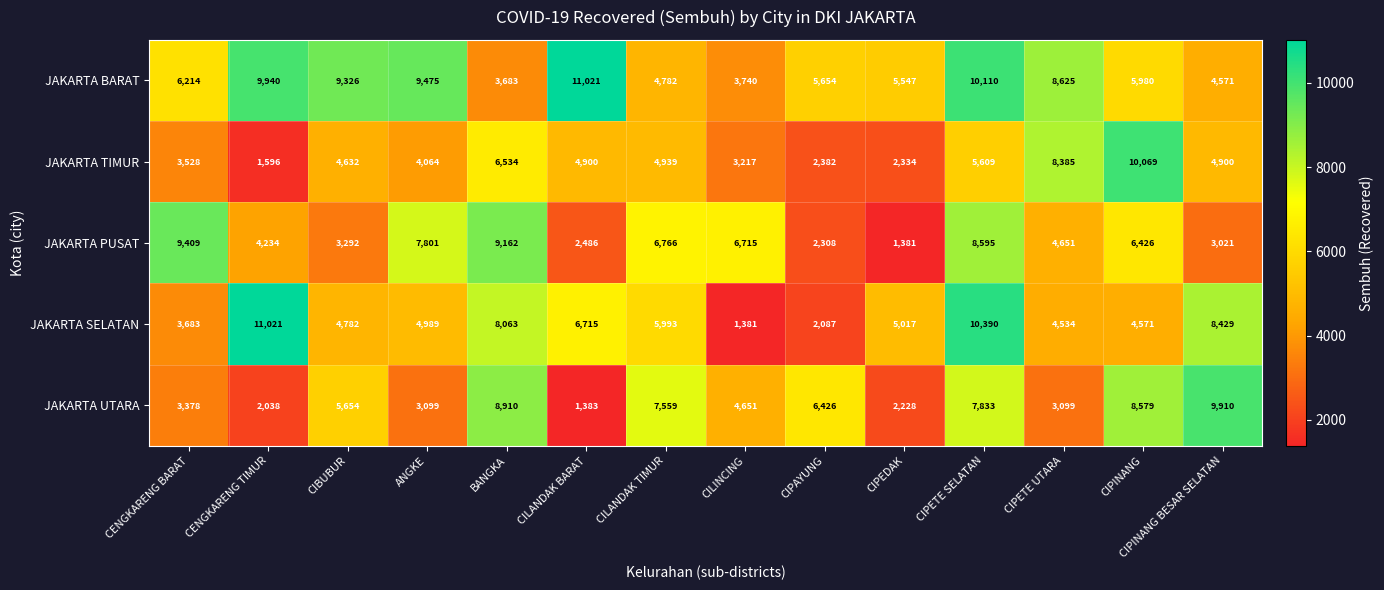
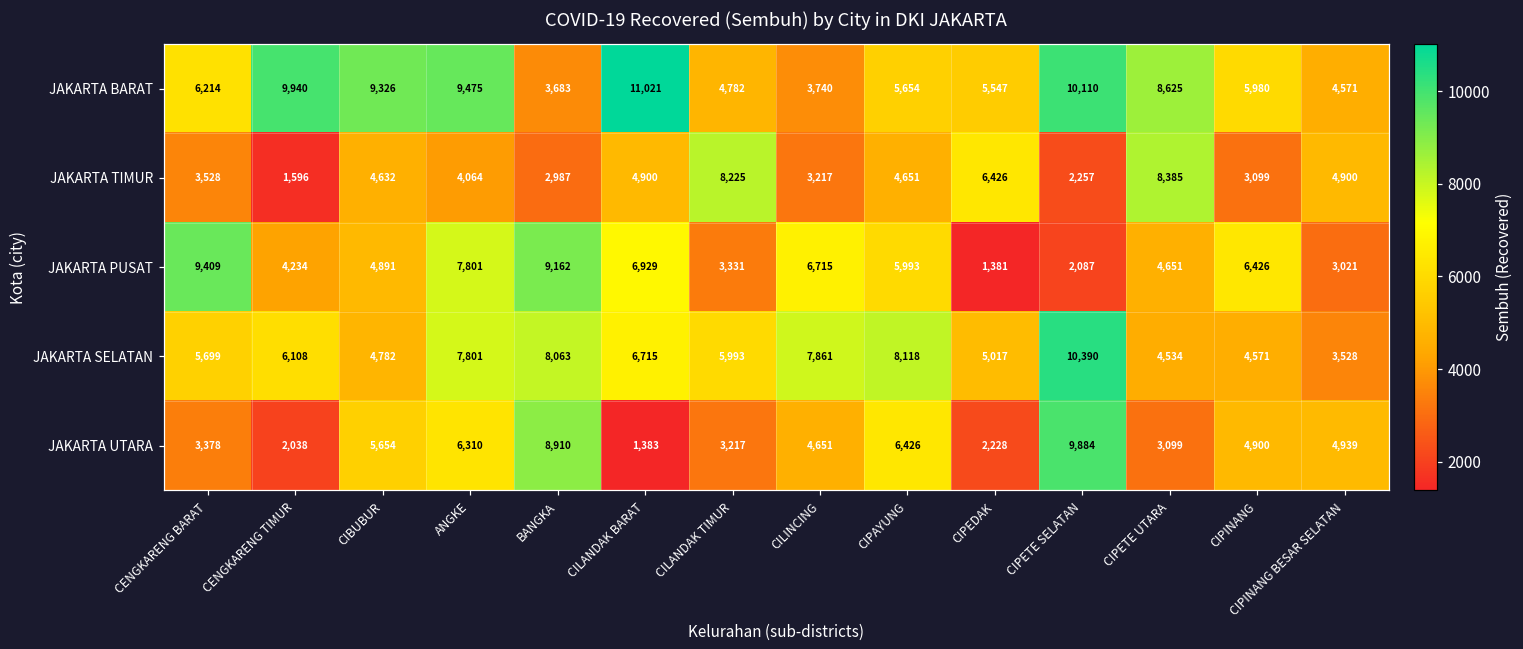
JAKARTA TIMUR, BANGKA: 6,534 -> 2,987
JAKARTA TIMUR, CILANDAK TIMUR: 4,939 -> 8,225
JAKARTA TIMUR, CIPAYUNG: 2,382 -> 4,651
JAKARTA TIMUR, CIPEDAK: 2,334 -> 6,426
JAKARTA TIMUR, CIPETE SELATAN: 5,609 -> 2,257
JAKARTA TIMUR, CIPINANG: 10,069 -> 3,099
JAKARTA PUSAT, CIBUBUR: 3,292 -> 4,891
JAKARTA PUSAT, CILANDAK BARAT: 2,486 -> 6,929
JAKARTA PUSAT, CILANDAK TIMUR: 6,766 -> 3,331
JAKARTA PUSAT, CIPAYUNG: 2,308 -> 5,993
JAKARTA PUSAT, CIPETE SELATAN: 8,595 -> 2,087
JAKARTA SELATAN, CENGKARENG BARAT: 3,683 -> 5,699
JAKARTA SELATAN, CENGKARENG TIMUR: 11,021 -> 6,108
JAKARTA SELATAN, ANGKE: 4,989 -> 7,801
JAKARTA SELATAN, CILINCING: 1,381 -> 7,861
JAKARTA SELATAN, CIPAYUNG: 2,087 -> 8,118
JAKARTA SELATAN, CIPINANG BESAR SELATAN: 8,429 -> 3,528
JAKARTA UTARA, ANGKE: 3,099 -> 6,310
JAKARTA UTARA, CILANDAK TIMUR: 7,559 -> 3,217
JAKARTA UTARA, CIPETE SELATAN: 7,833 -> 9,884
JAKARTA UTARA, CIPINANG: 8,579 -> 4,900
JAKARTA UTARA, CIPINANG BESAR SELATAN: 9,910 -> 4,939
